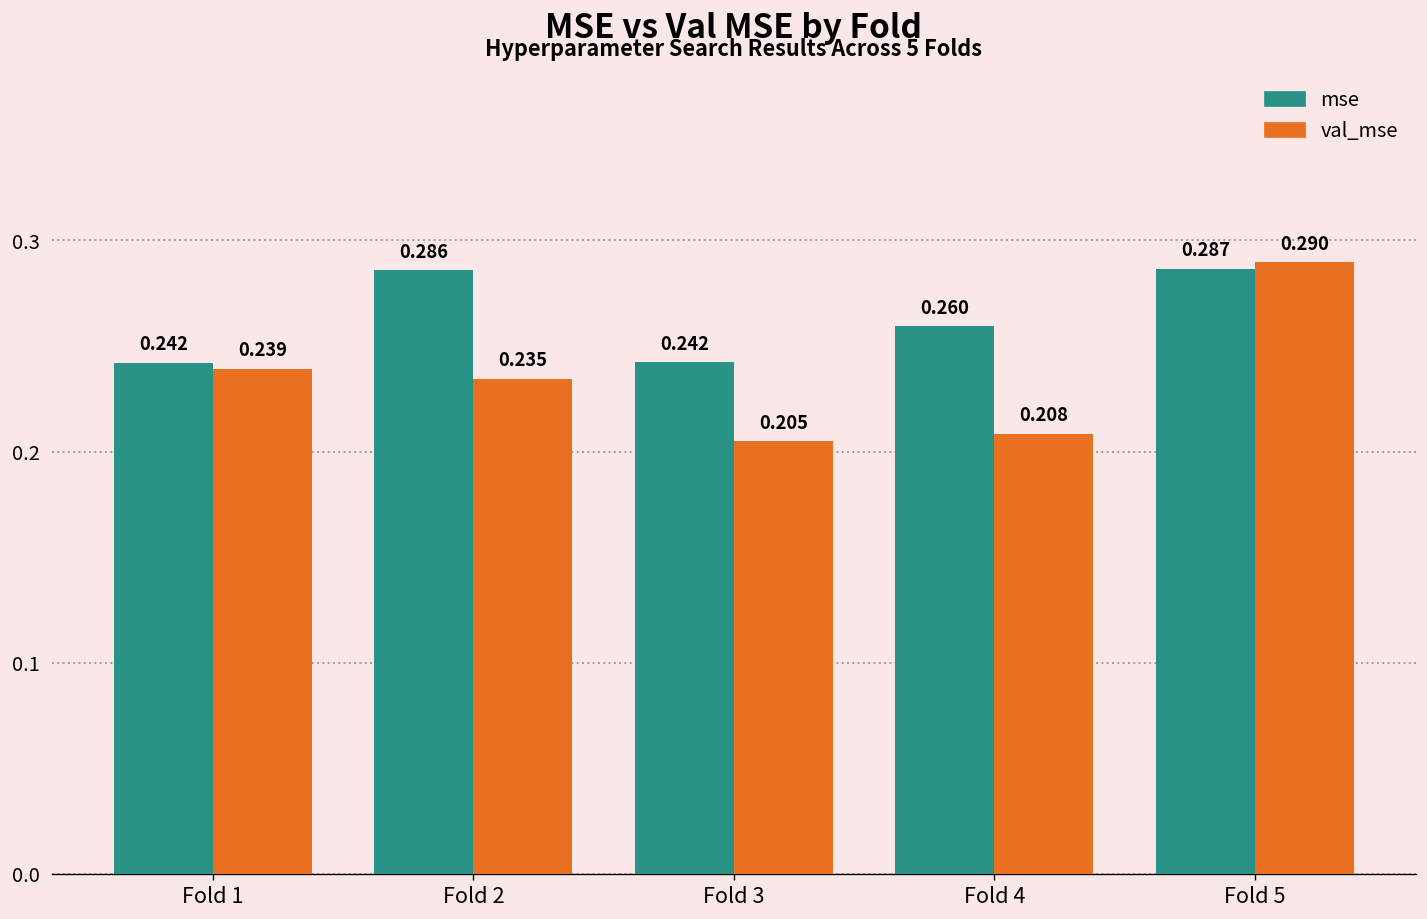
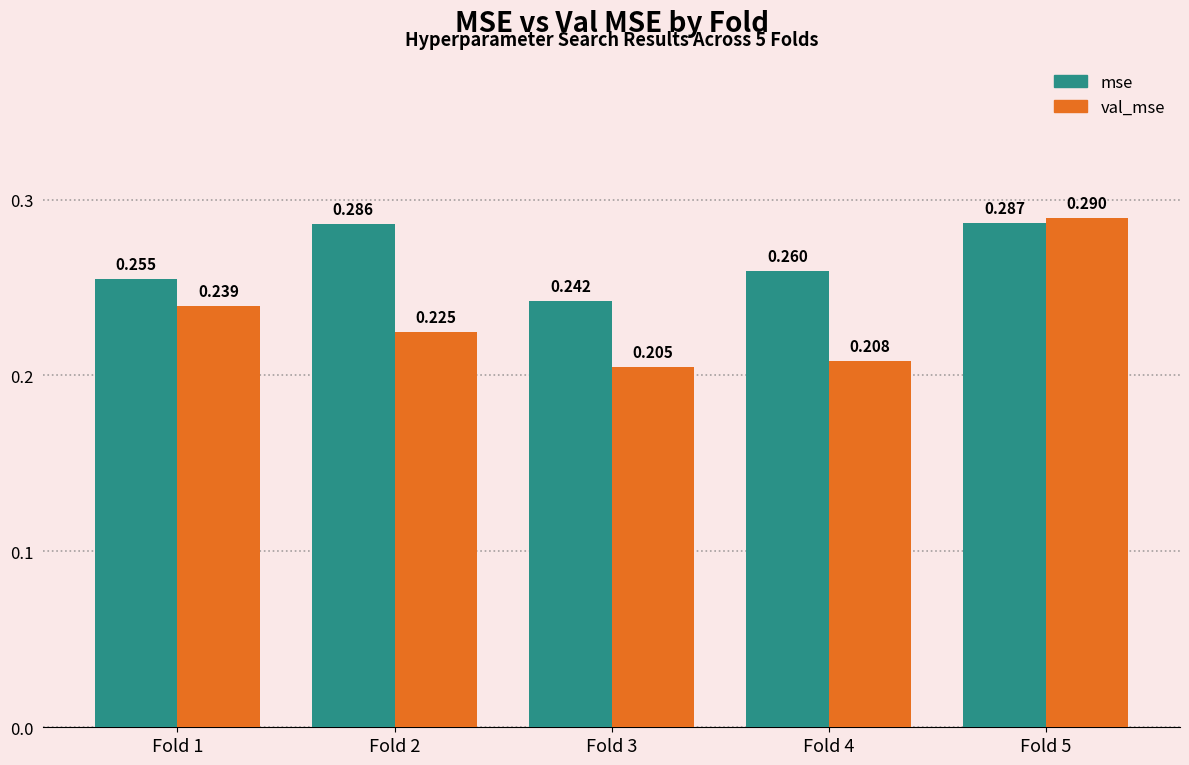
mse, Fold 1: 0.242 -> 0.255
val_mse, Fold 2: 0.235 -> 0.225
